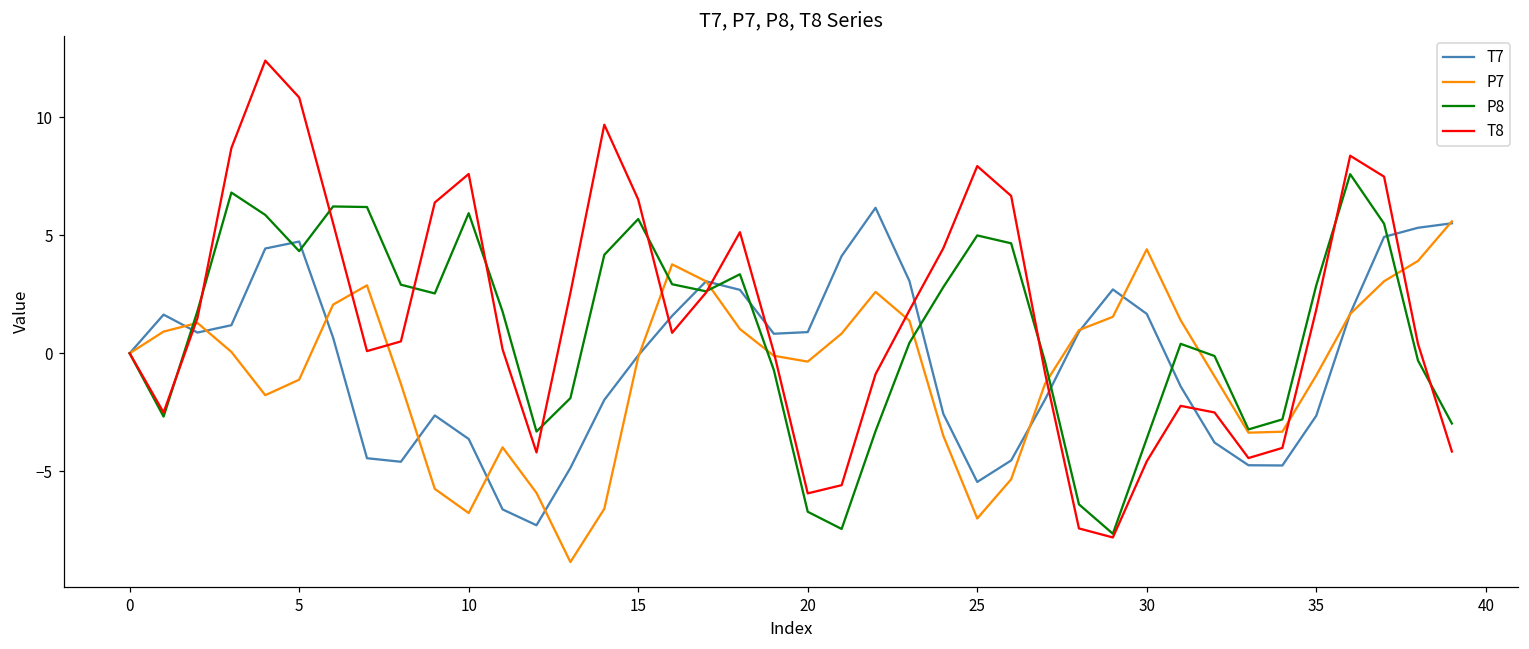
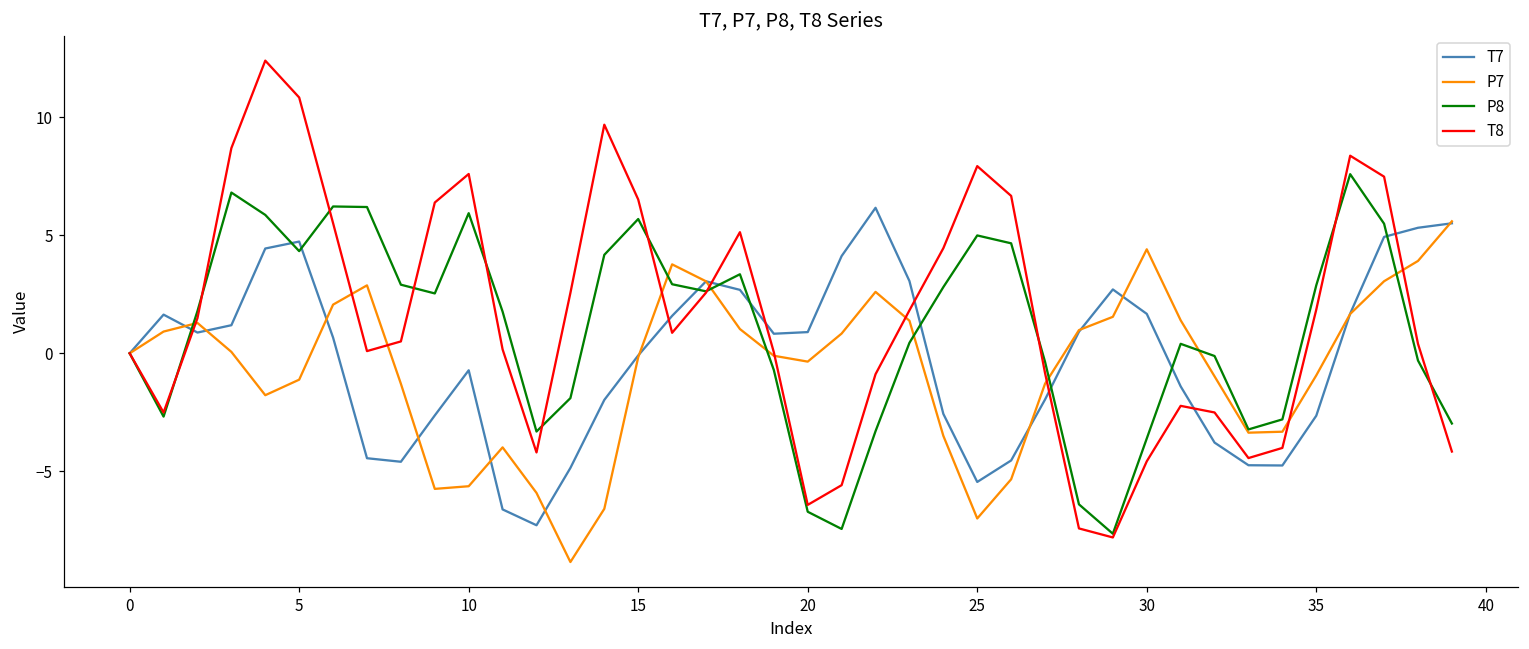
T7, 10: -3.6 -> -0.7
P7, 10: -6.8 -> -5.6
T8, 20: -5.9 -> -6.4
